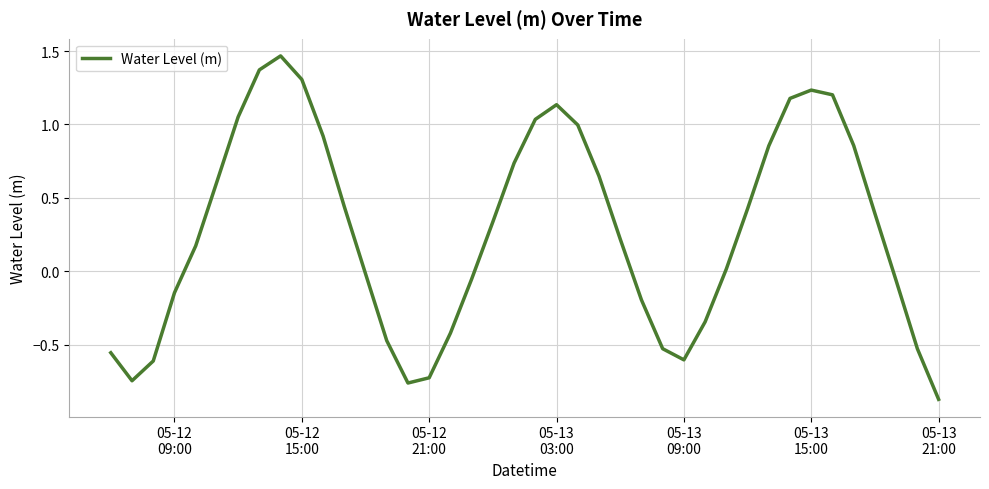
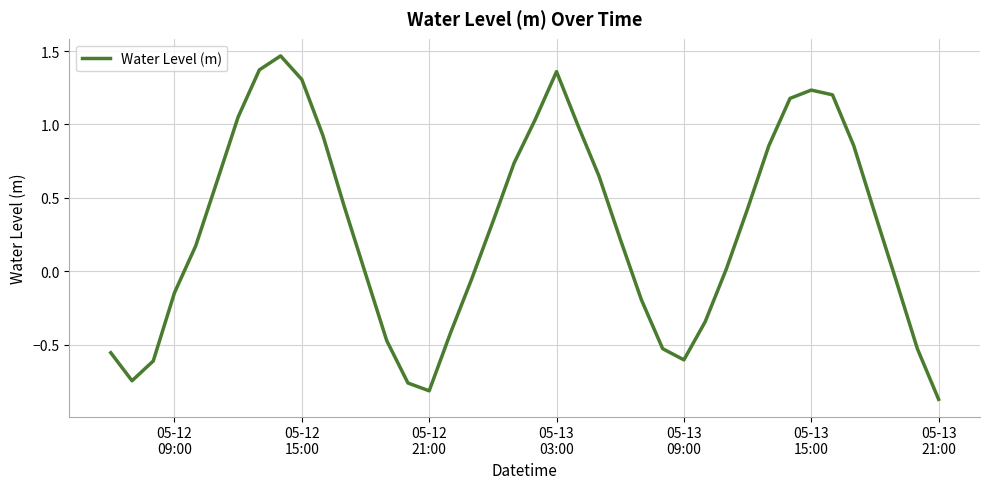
05-12 21:00: -0.73 -> -0.81
05-13 03:00: 1.13 -> 1.36
